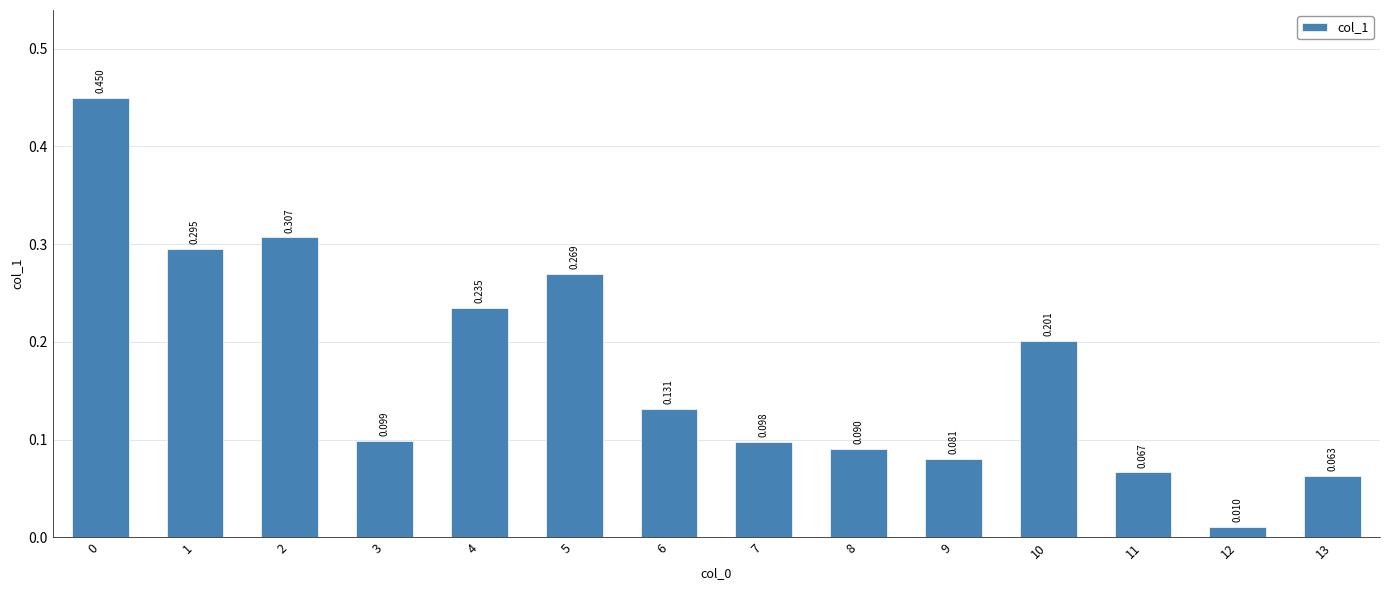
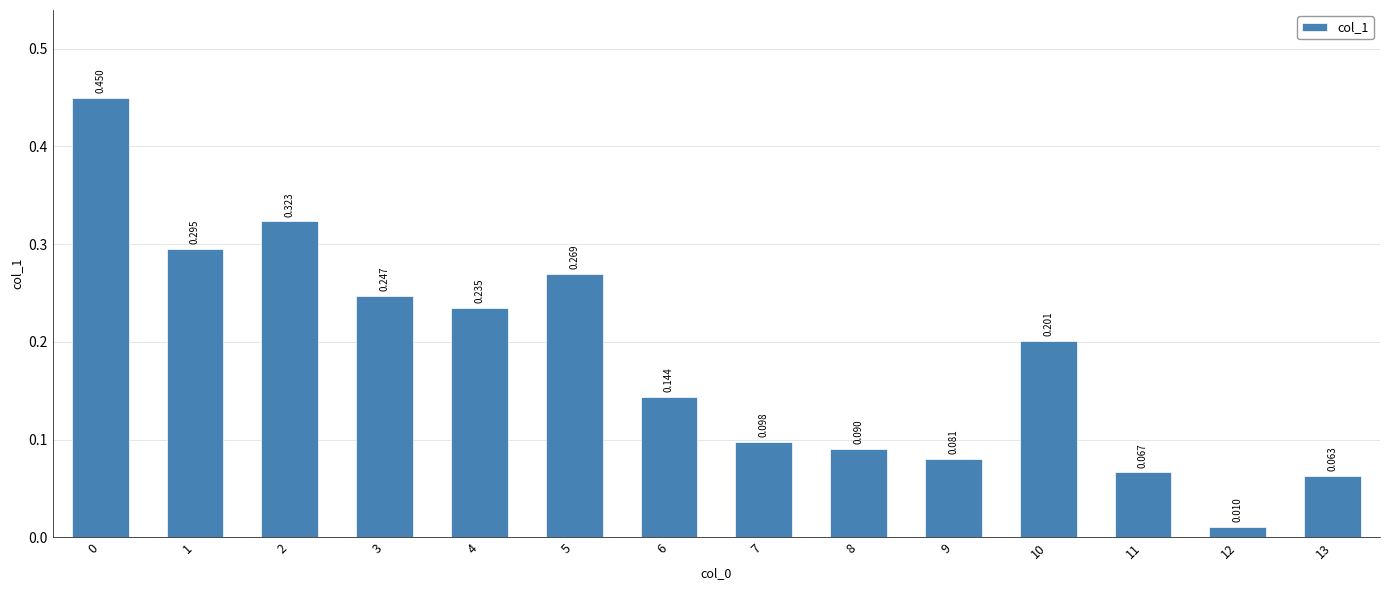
2: 0.307 -> 0.323
3: 0.099 -> 0.247
6: 0.131 -> 0.144
